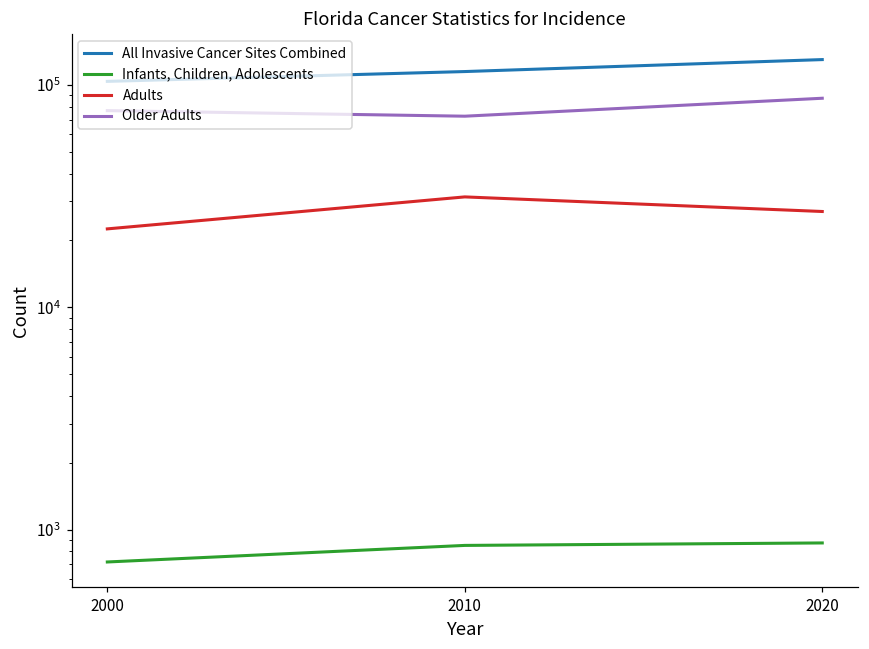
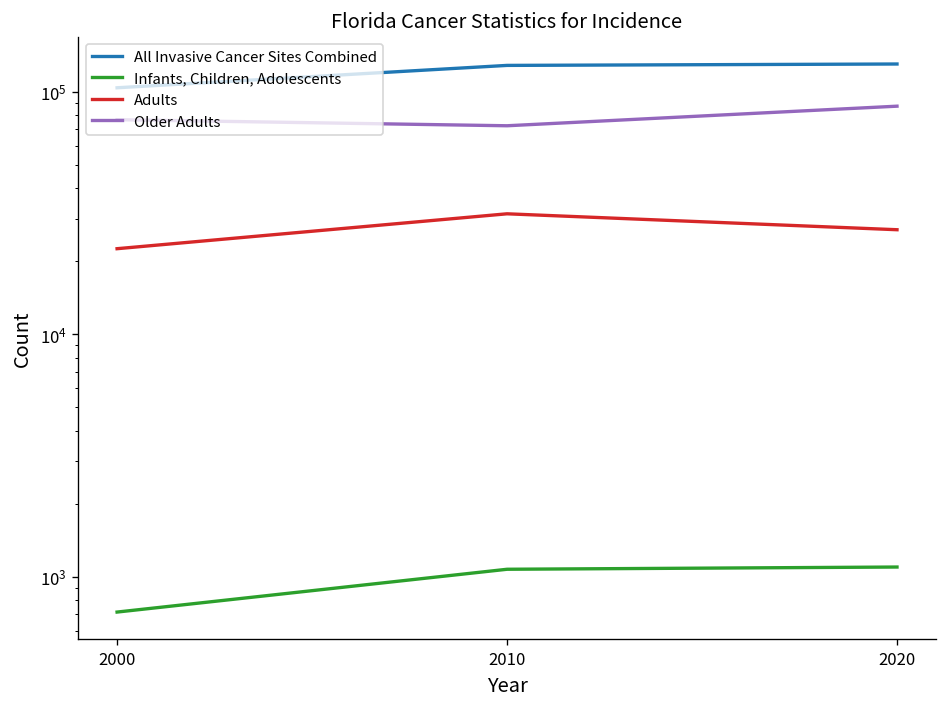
All Invasive Cancer Sites Combined, 2010: 120000 -> 130000
Infants, Children, Adolescents, 2010: 850 -> 1100
Infants, Children, Adolescents, 2020: 870 -> 1100
